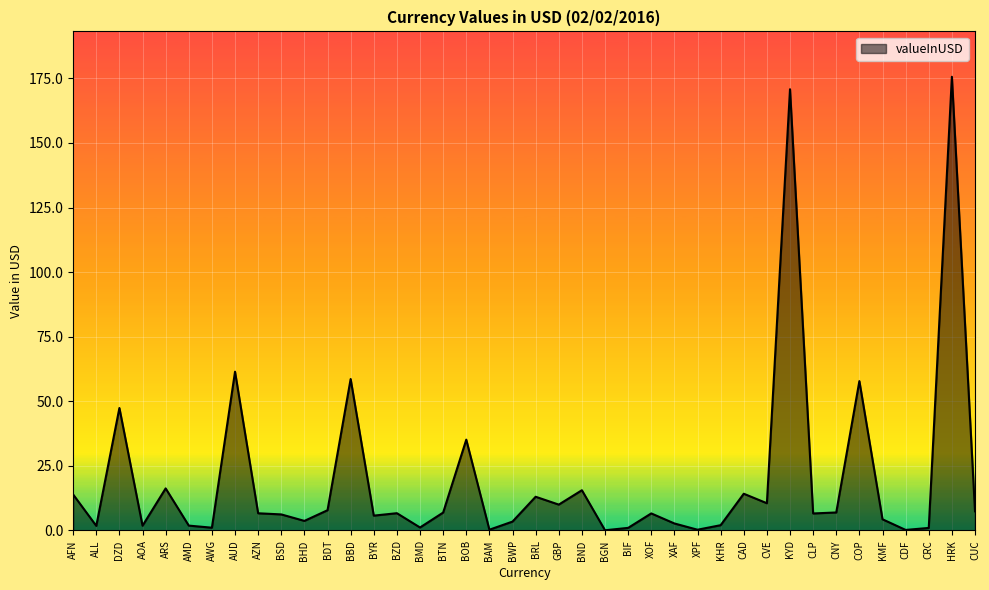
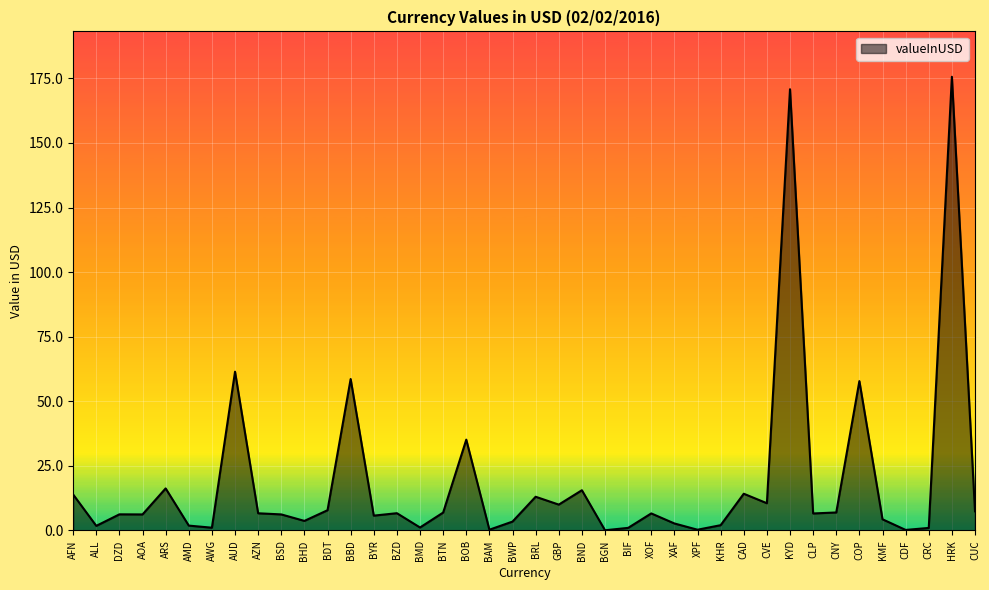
DZD: 47 -> 6
AOA: 2 -> 6
